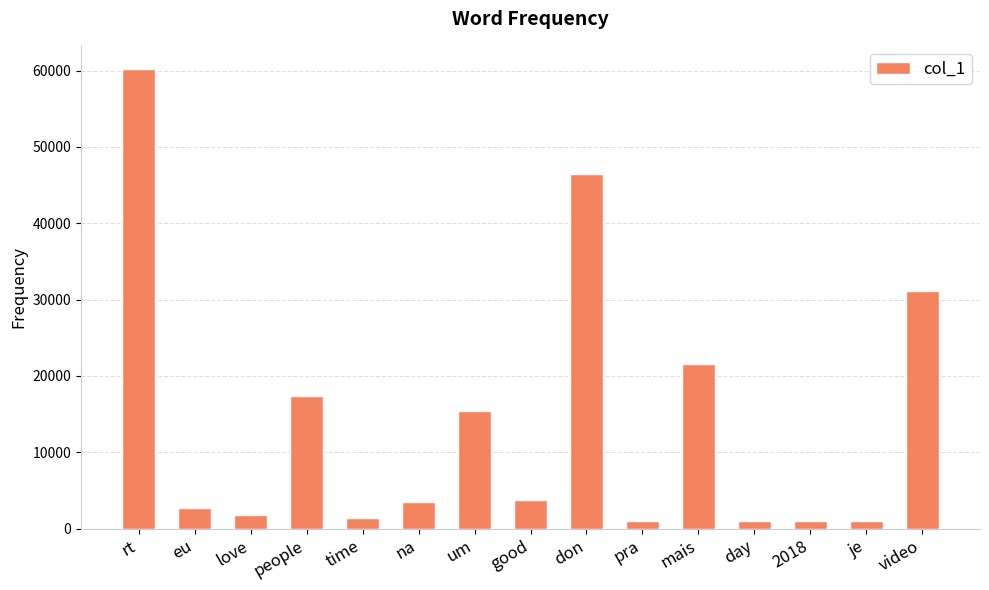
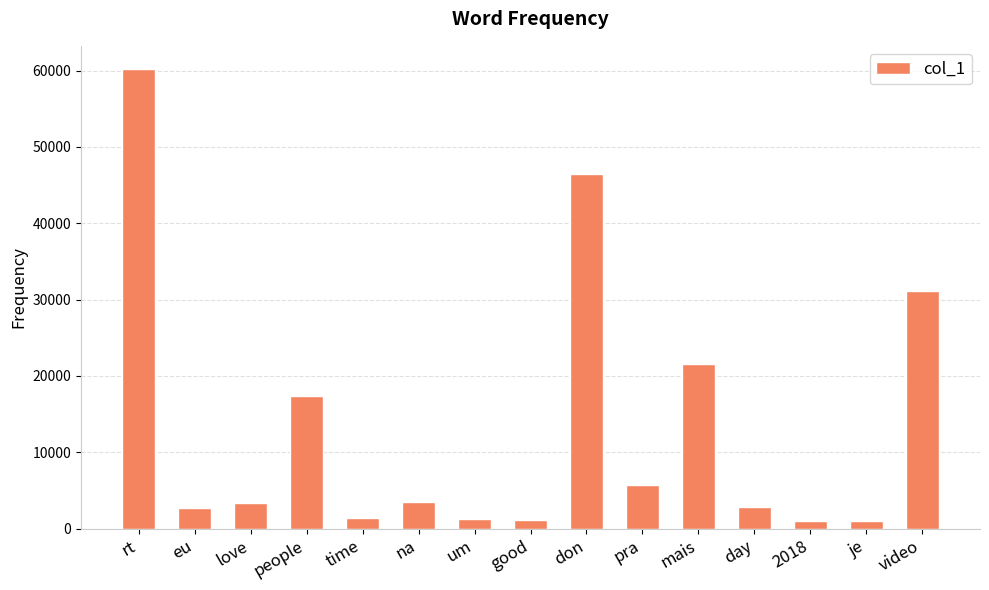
love: 2000 -> 3000
um: 15000 -> 1000
good: 4000 -> 1000
pra: 1000 -> 6000
day: 1000 -> 3000
